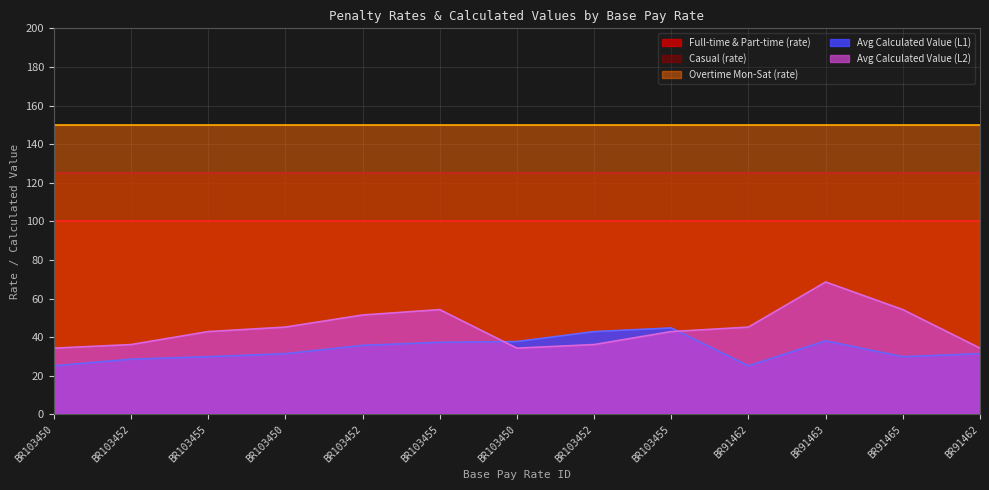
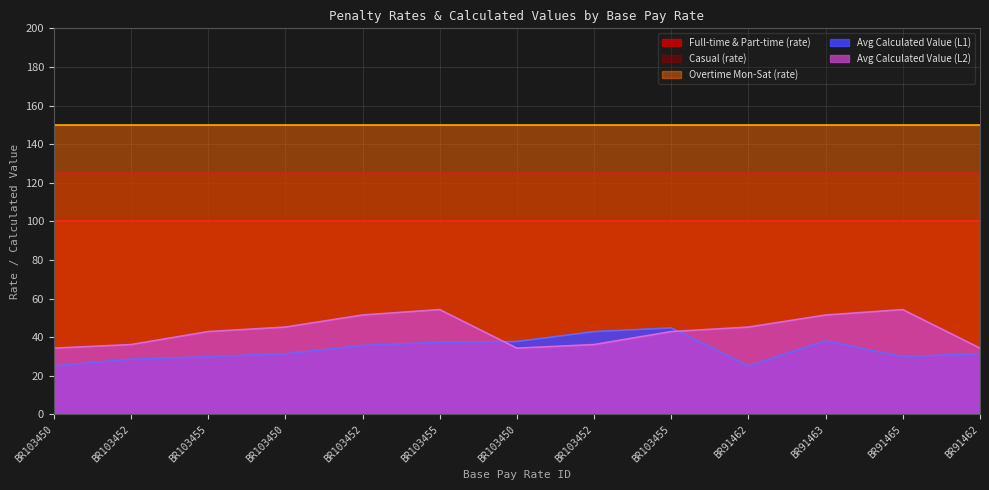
Avg Calculated Value (L2), BR91463: 69 -> 52
